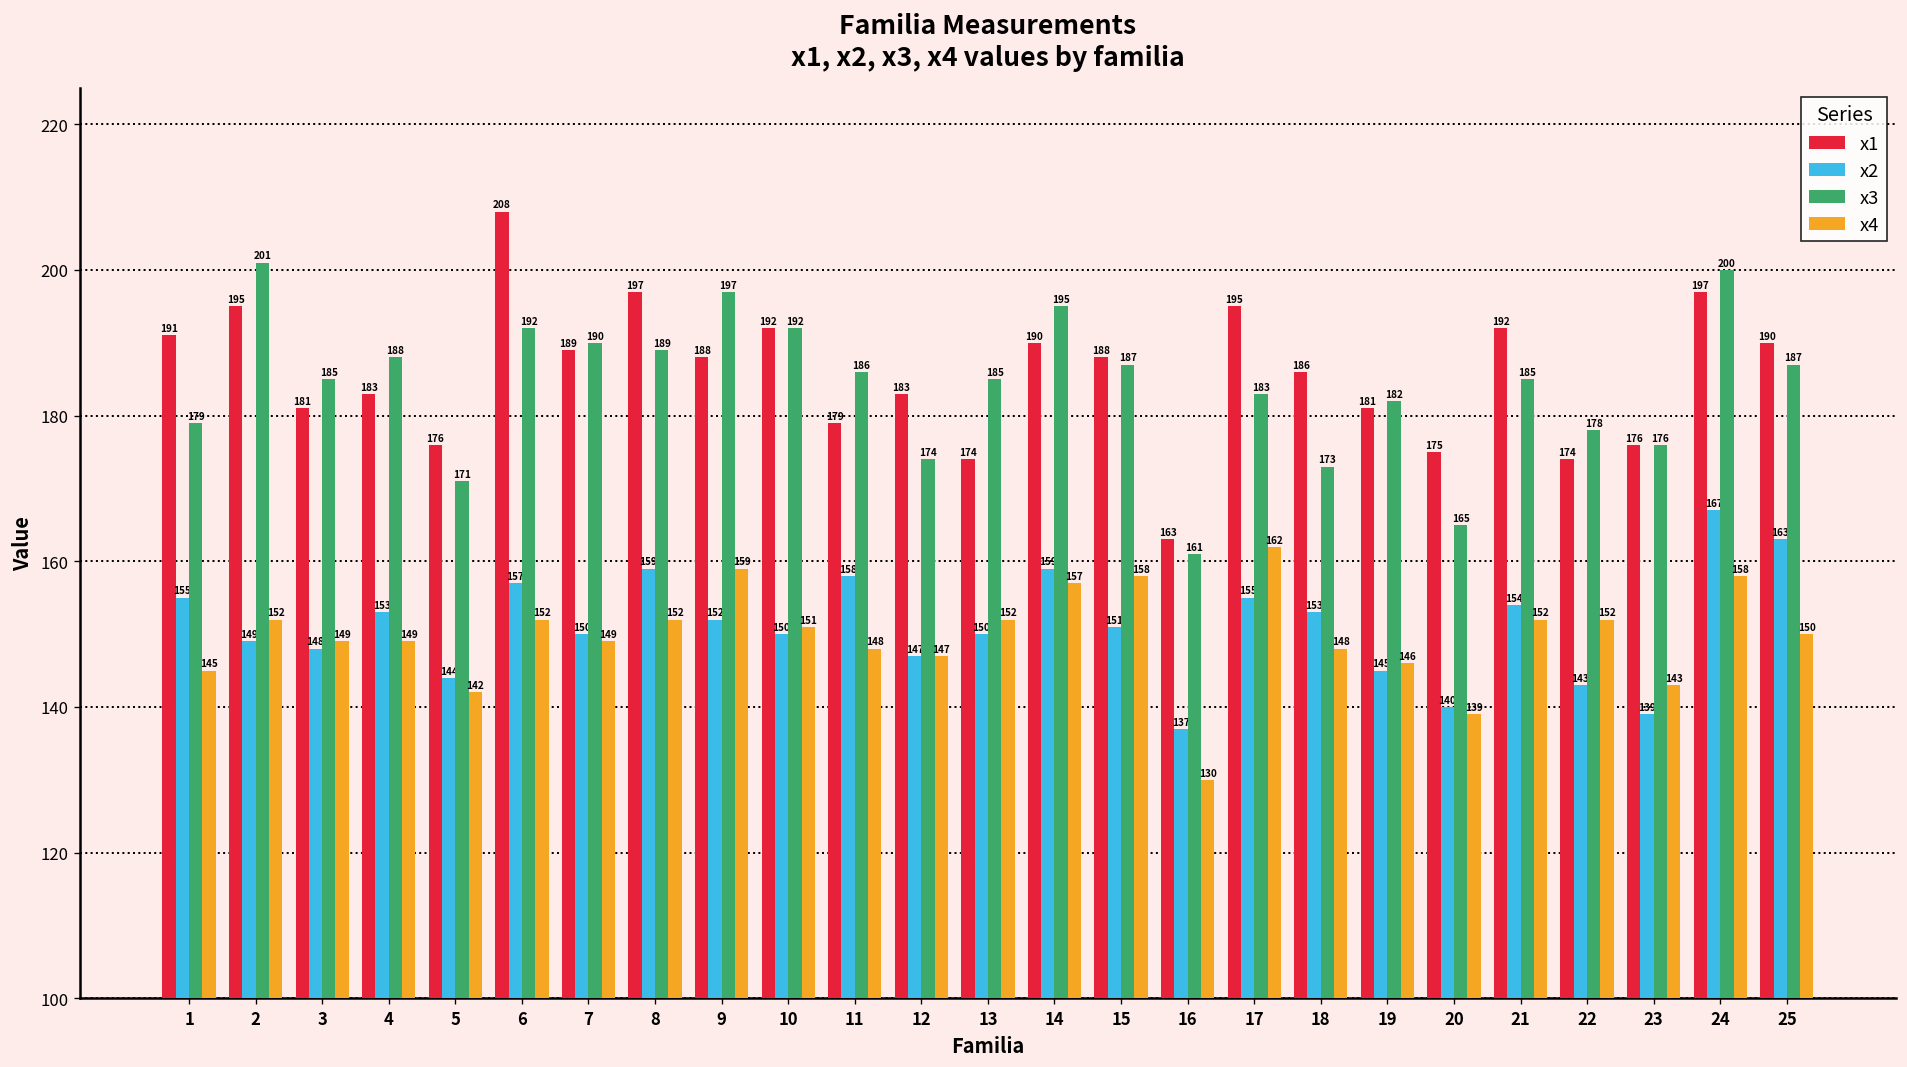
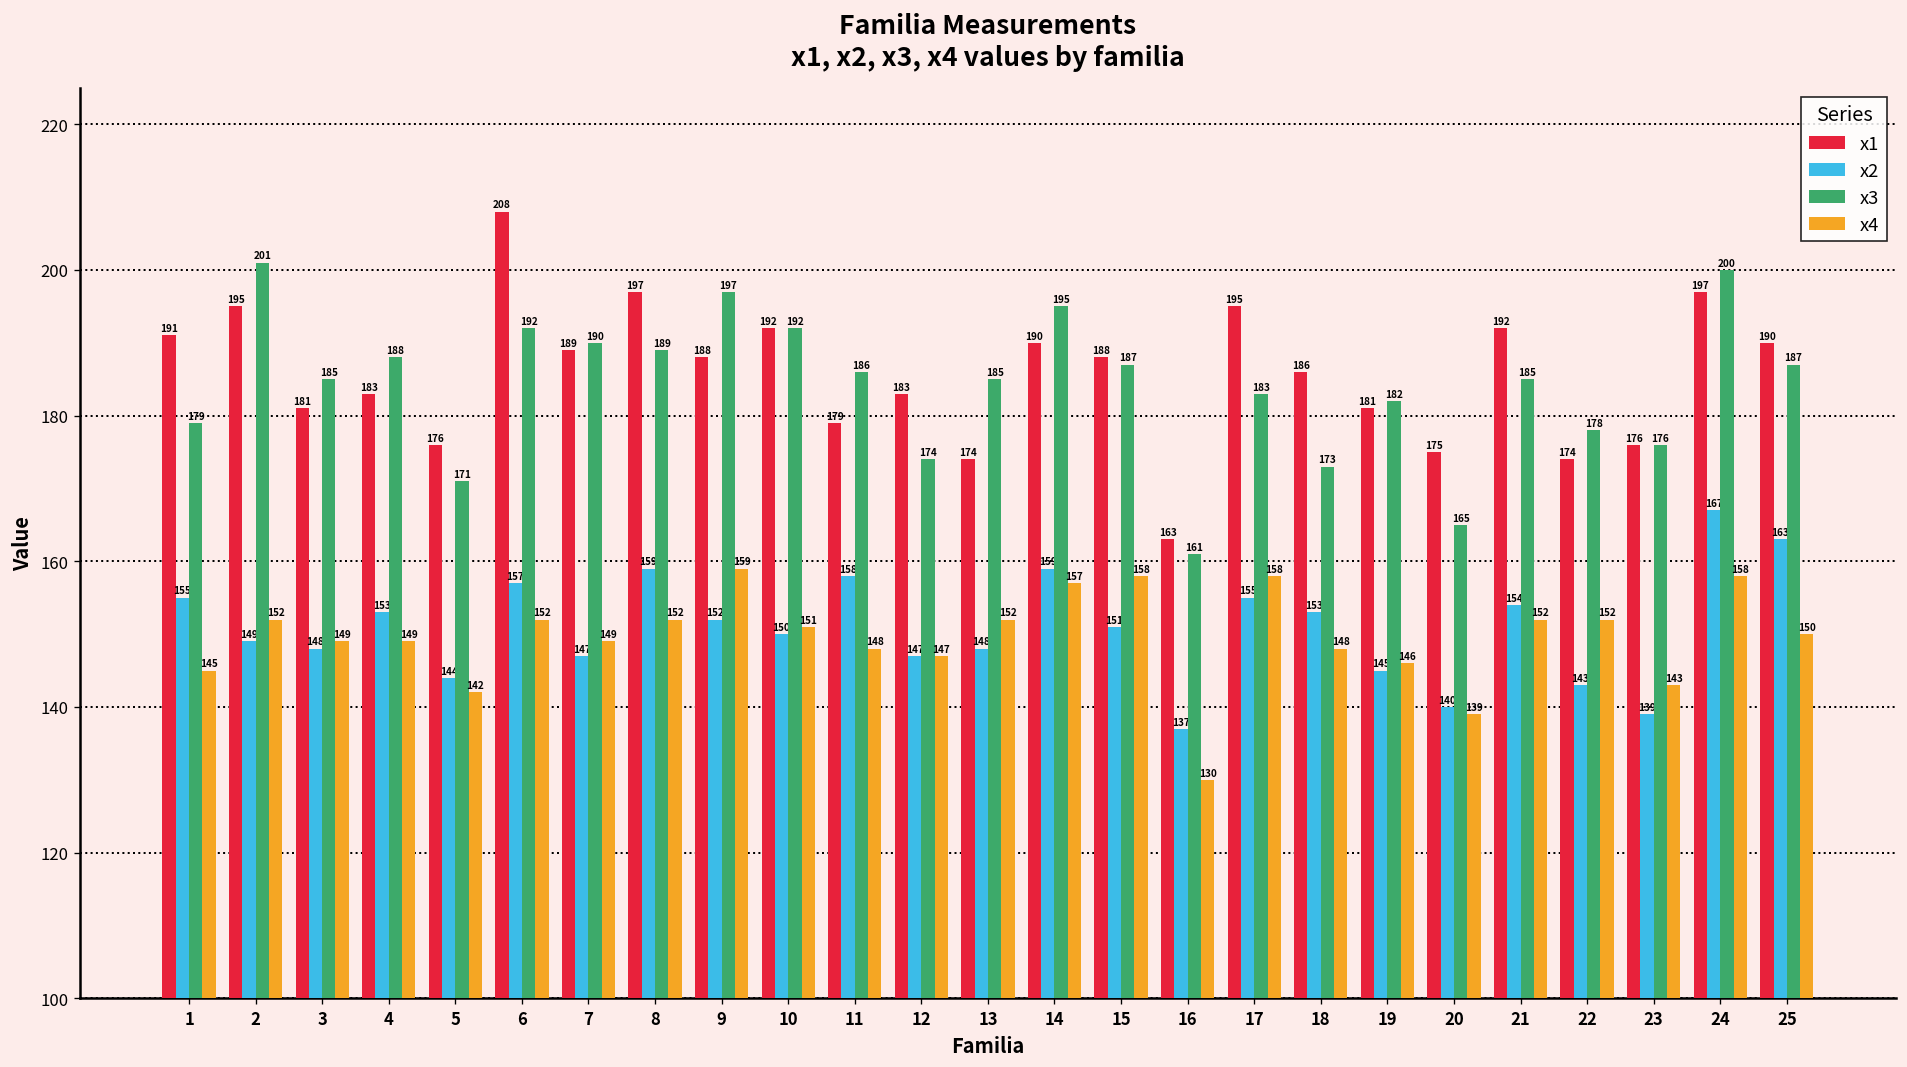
x2, 7: 150 -> 147
x2, 13: 150 -> 148
x4, 17: 162 -> 158
